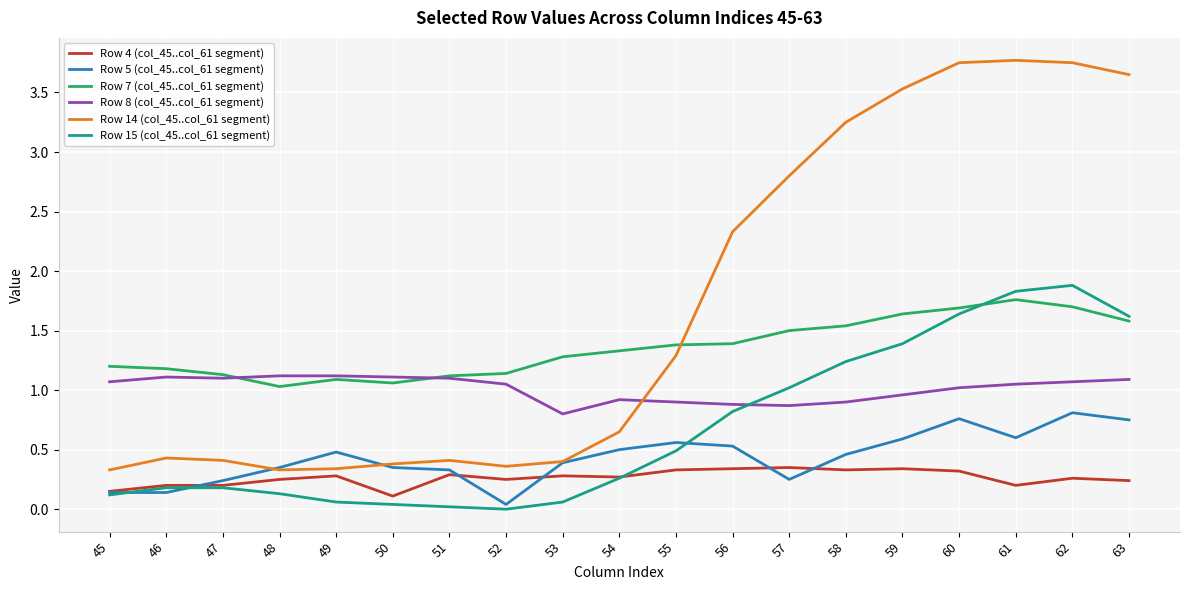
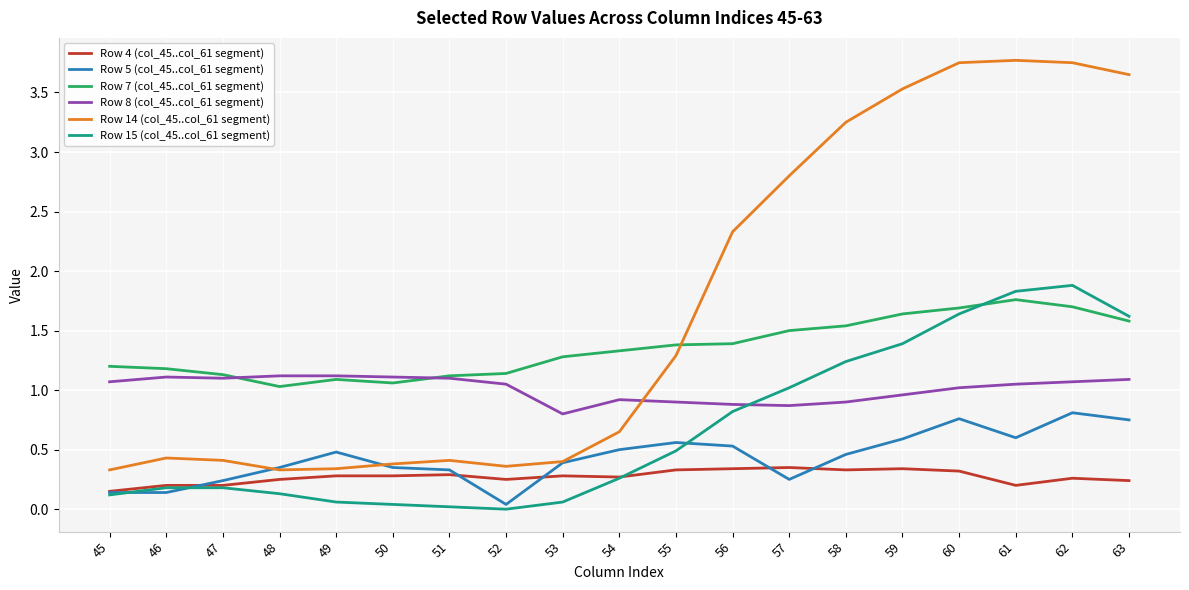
Row 4 (col_45..col_61 segment), 50: 0.11 -> 0.28
